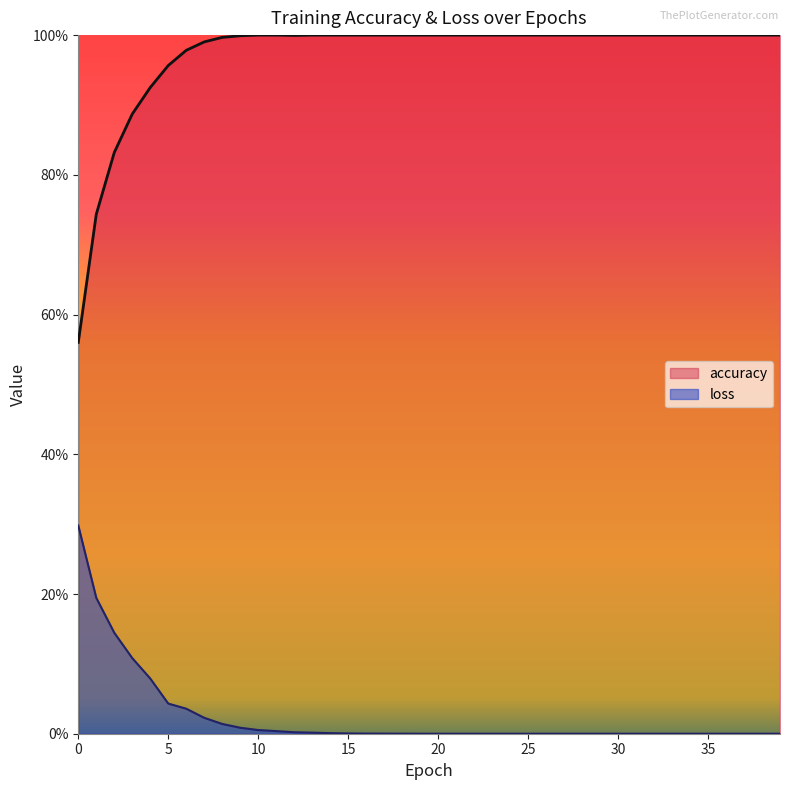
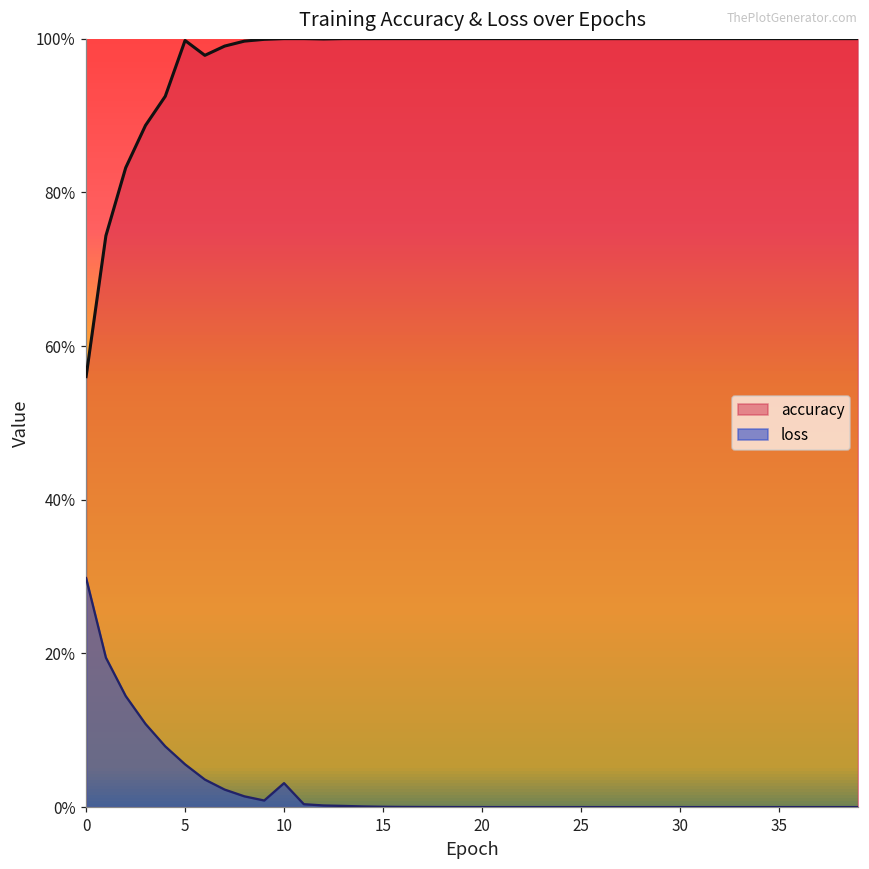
accuracy, 5: 96% -> 100%
loss, 5: 4% -> 6%
loss, 10: 1% -> 3%
